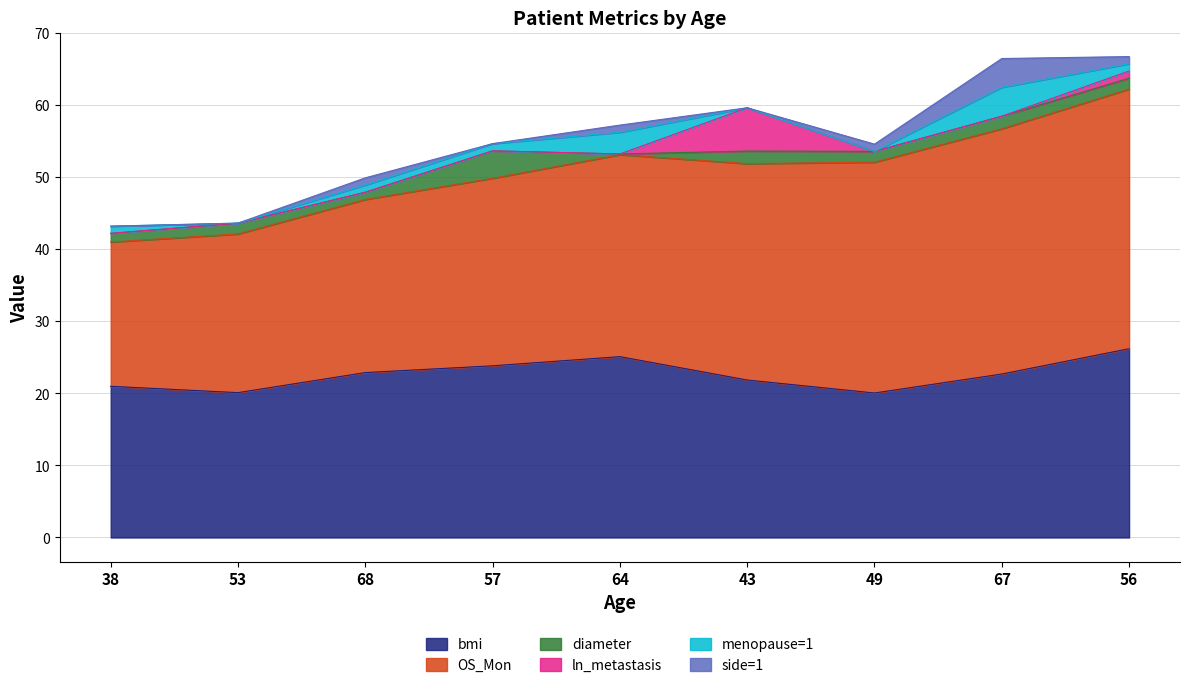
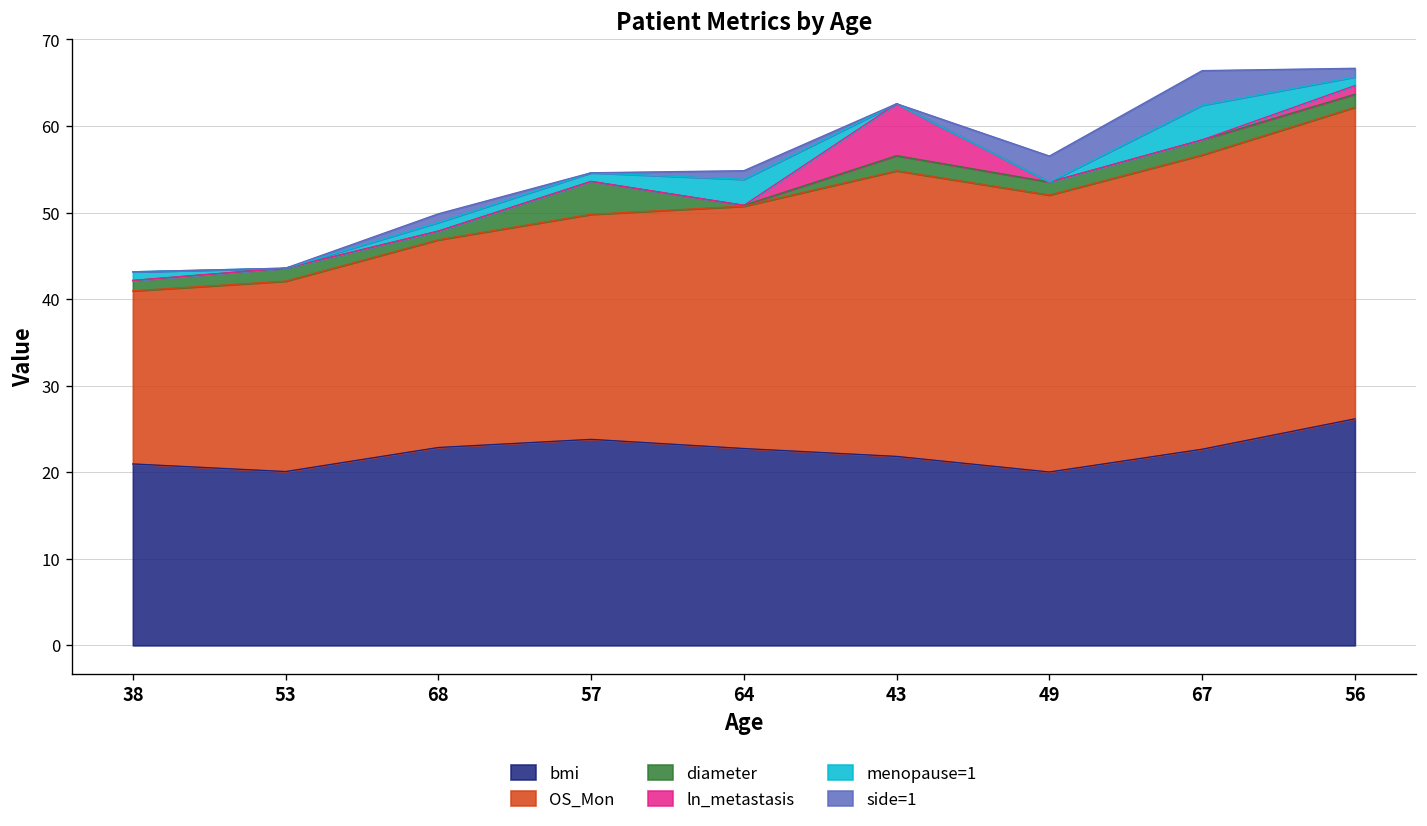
bmi, 64: 25 -> 23
OS_Mon, 43: 30 -> 33
side=1, 49: 1 -> 3
